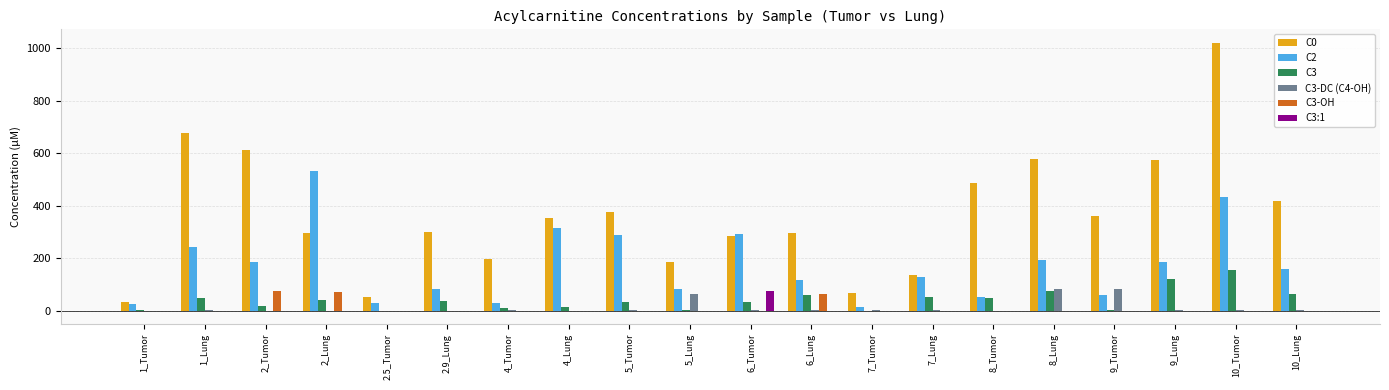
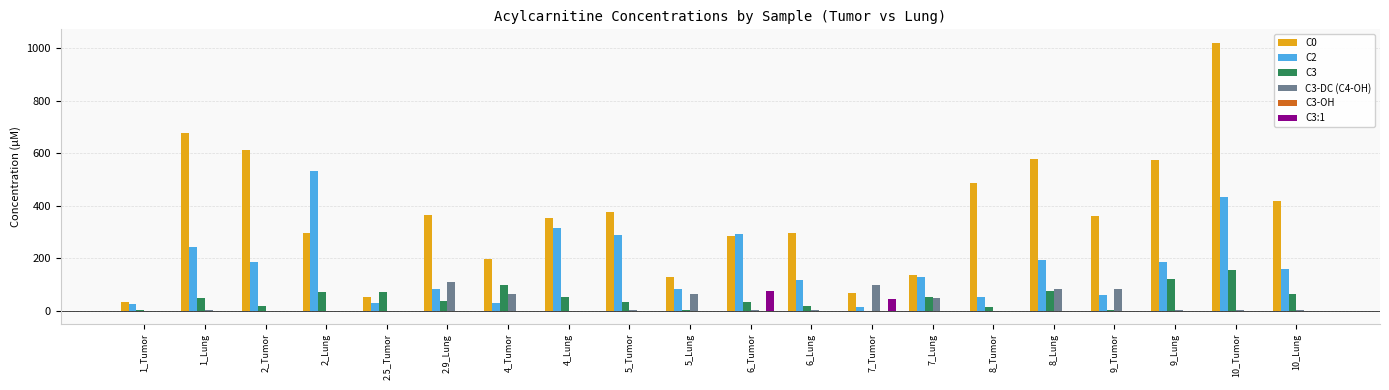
C3-OH, 2_Tumor: 70 -> 0
C3, 2_Lung: 40 -> 70
C3-OH, 2_Lung: 70 -> 0
C3, 2.5_Tumor: 0 -> 70
C0, 2.9_Lung: 300 -> 360
C3-DC (C4-OH), 2.9_Lung: 0 -> 110
C3, 4_Tumor: 10 -> 100
C3-DC (C4-OH), 4_Tumor: 0 -> 60
C3, 4_Lung: 10 -> 50
C0, 5_Lung: 190 -> 130
C3, 6_Lung: 60 -> 20
C3-OH, 6_Lung: 60 -> 0
C3-DC (C4-OH), 7_Tumor: 0 -> 100
C3:1, 7_Tumor: 0 -> 50
C3-DC (C4-OH), 7_Lung: 0 -> 50
C3, 8_Tumor: 50 -> 20
